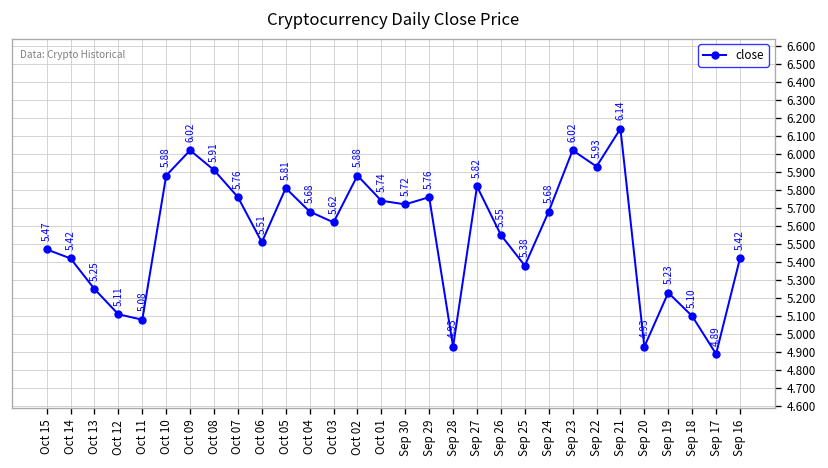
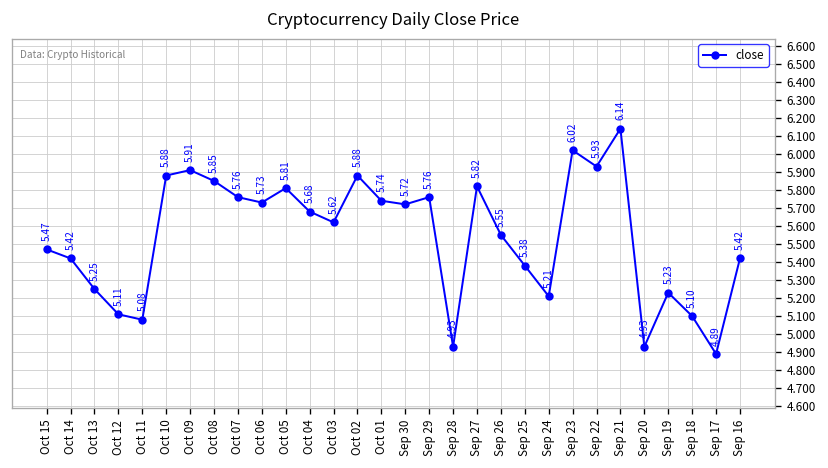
Oct 09: 6.02 -> 5.91
Oct 08: 5.91 -> 5.85
Oct 06: 5.51 -> 5.73
Sep 24: 5.68 -> 5.21
